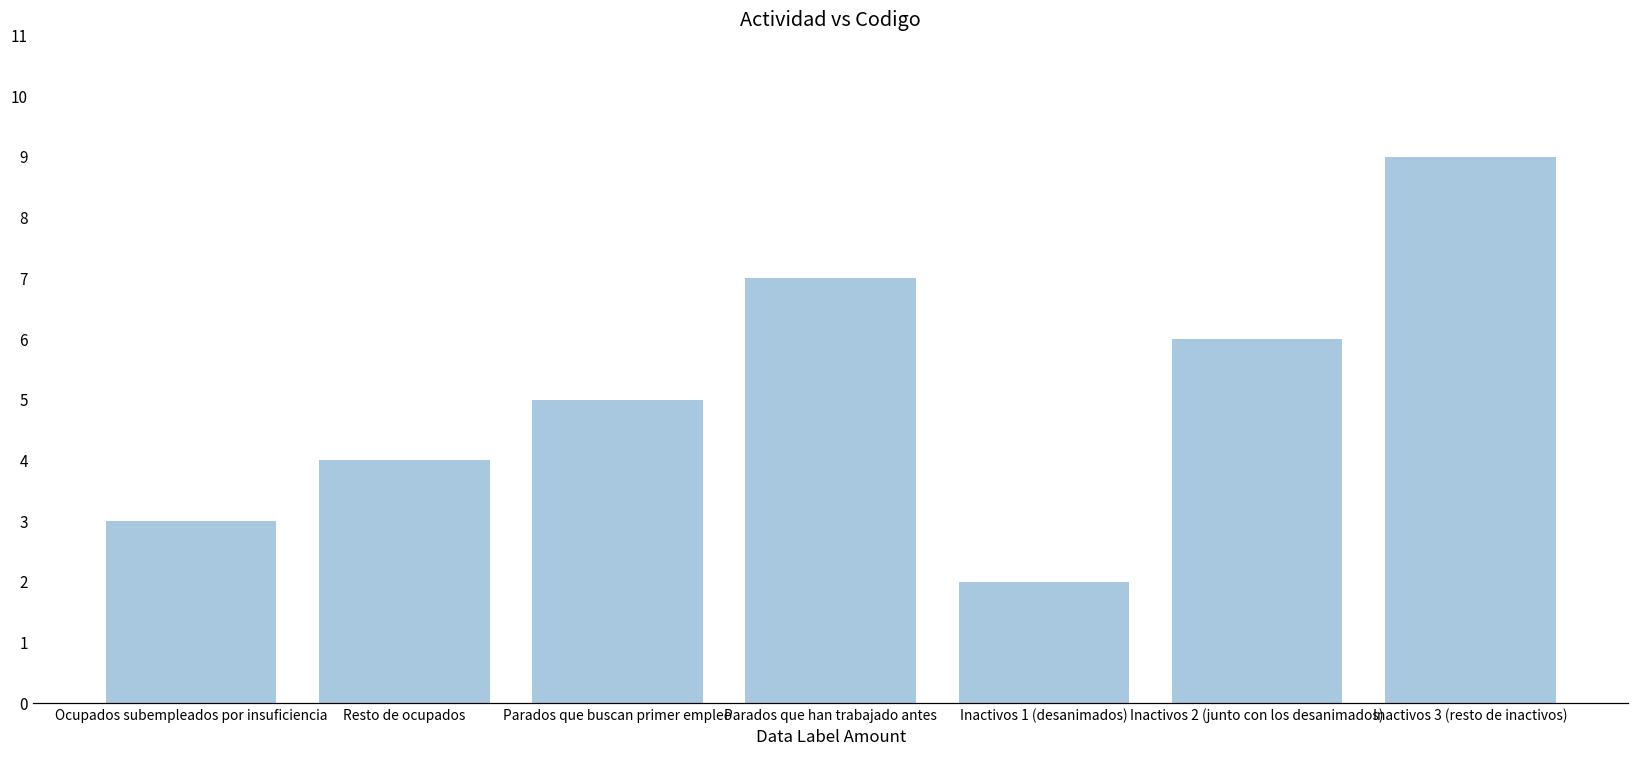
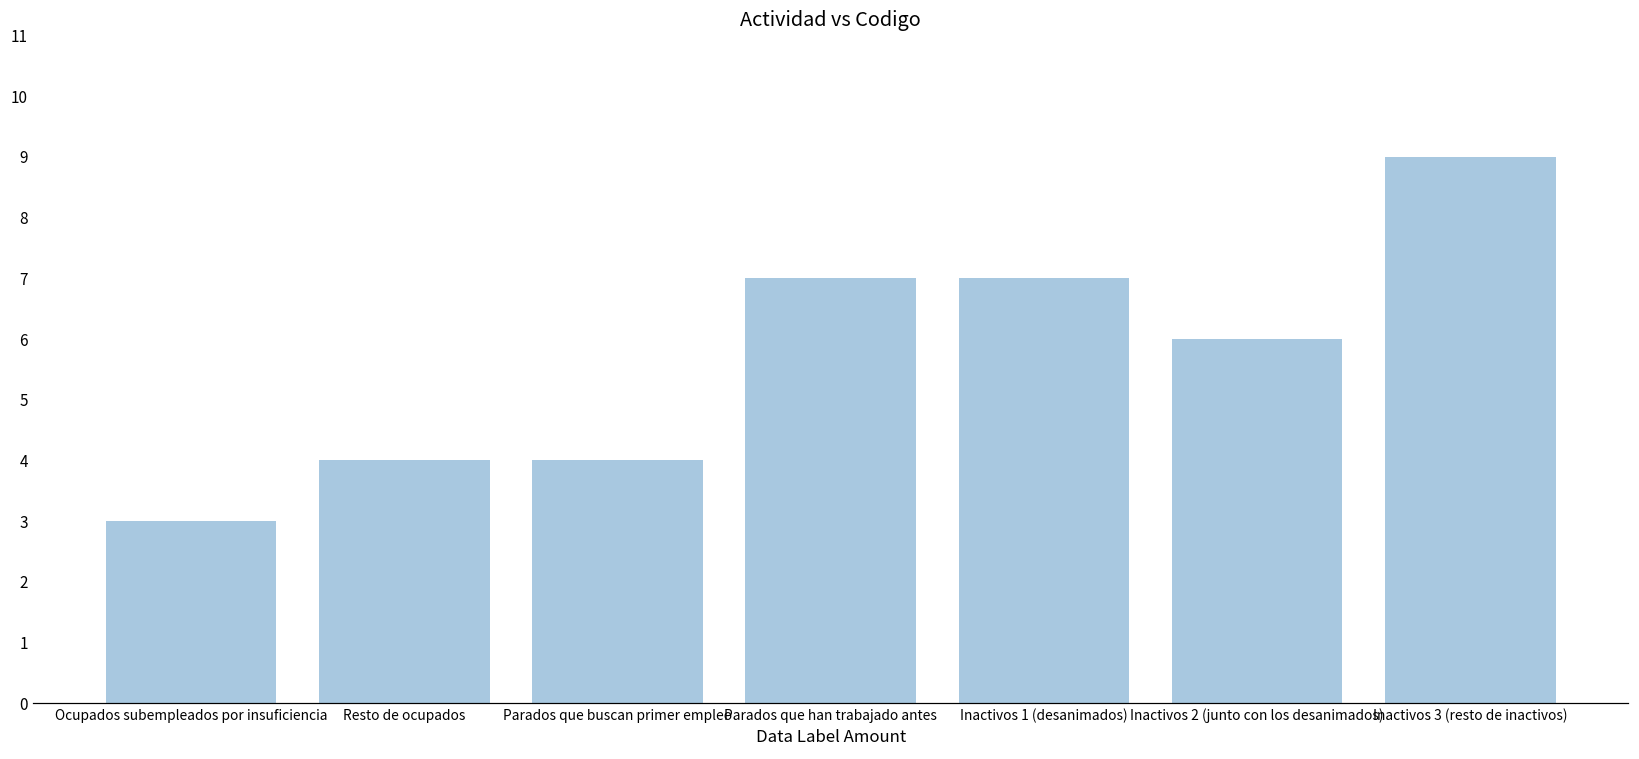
Parados que buscan primer empleo: 5 -> 4
Inactivos 1 (desanimados): 2 -> 7
